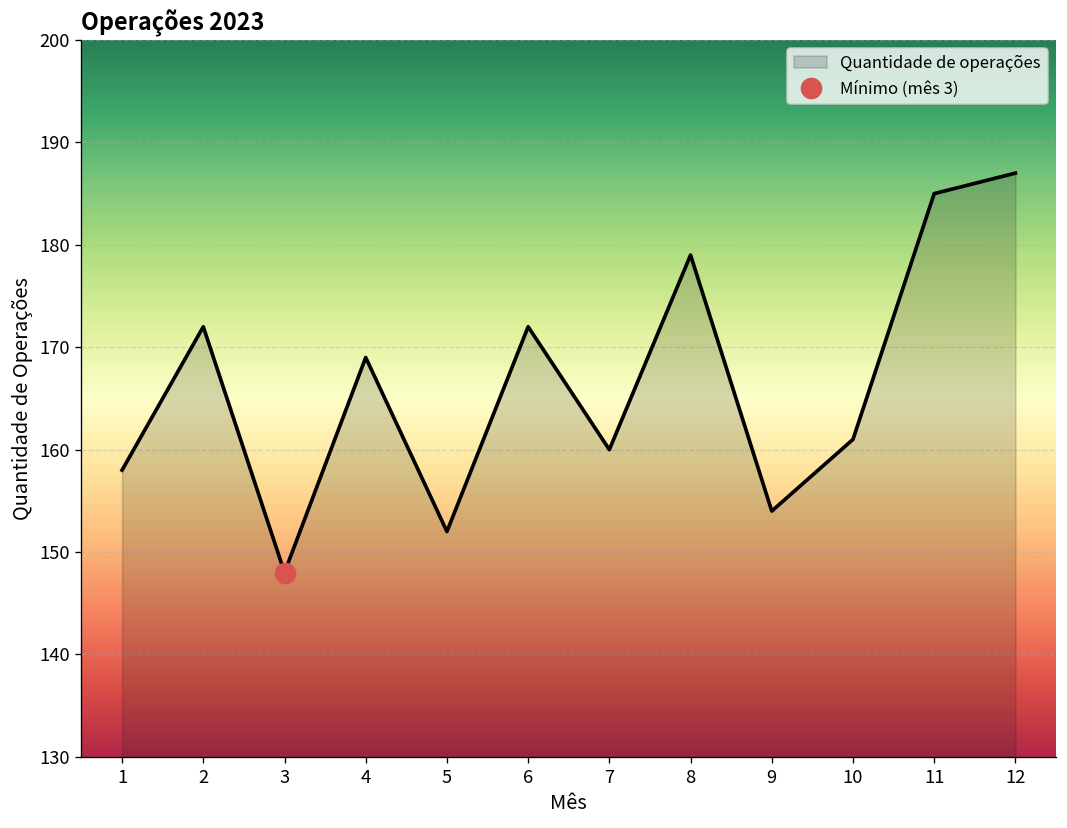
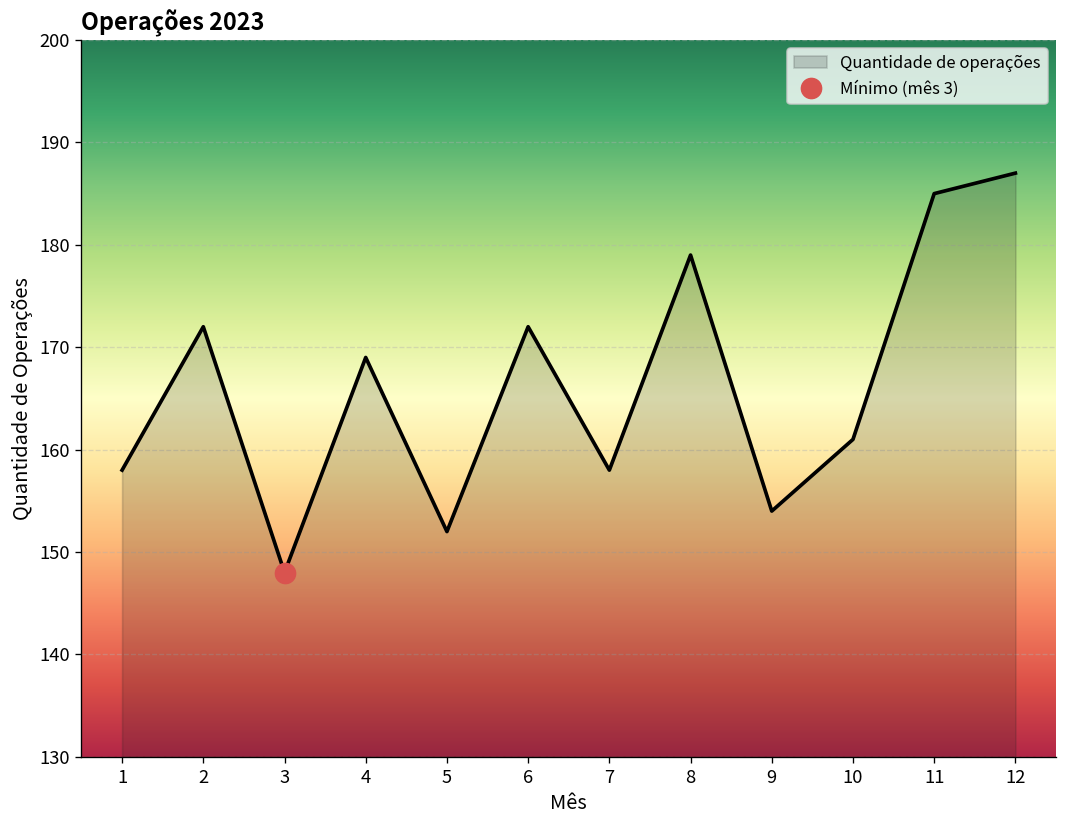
Quantidade de operações, 7: 160 -> 158
